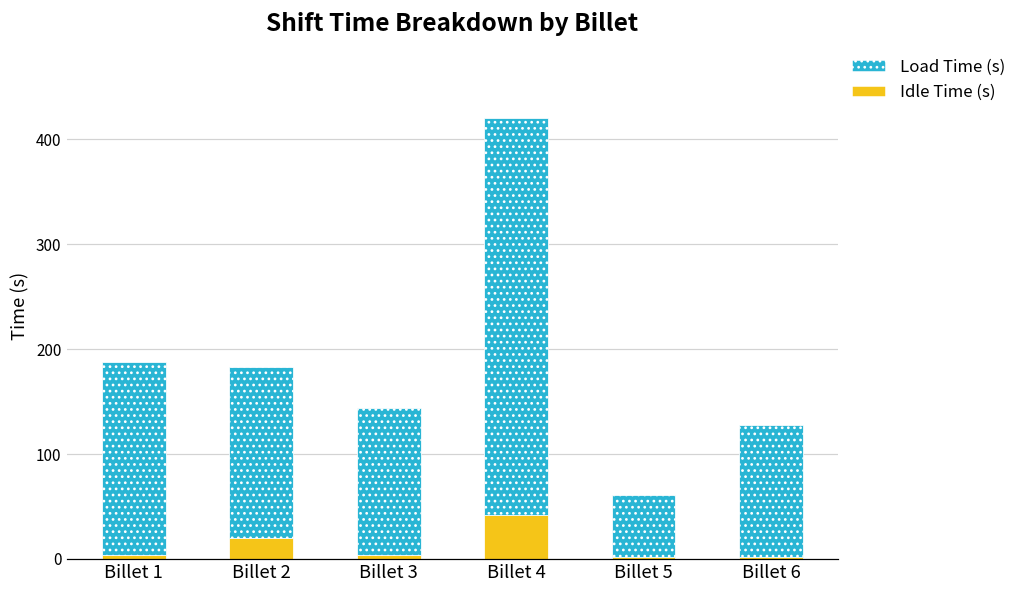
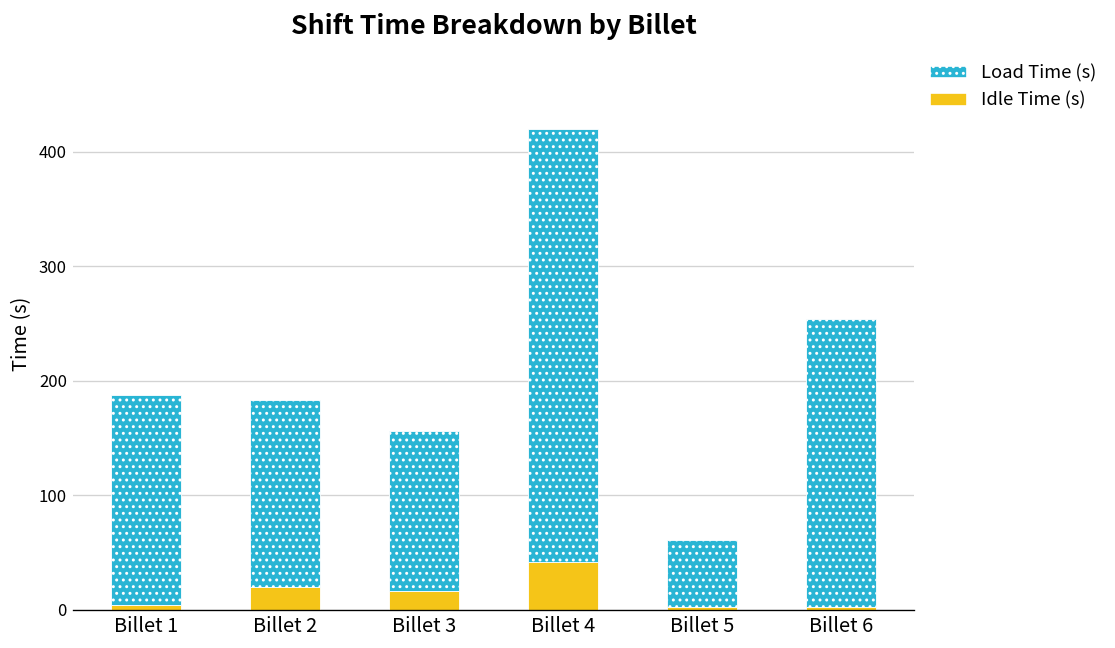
Idle Time (s), Billet 3: 0 -> 20
Load Time (s), Billet 6: 130 -> 250
